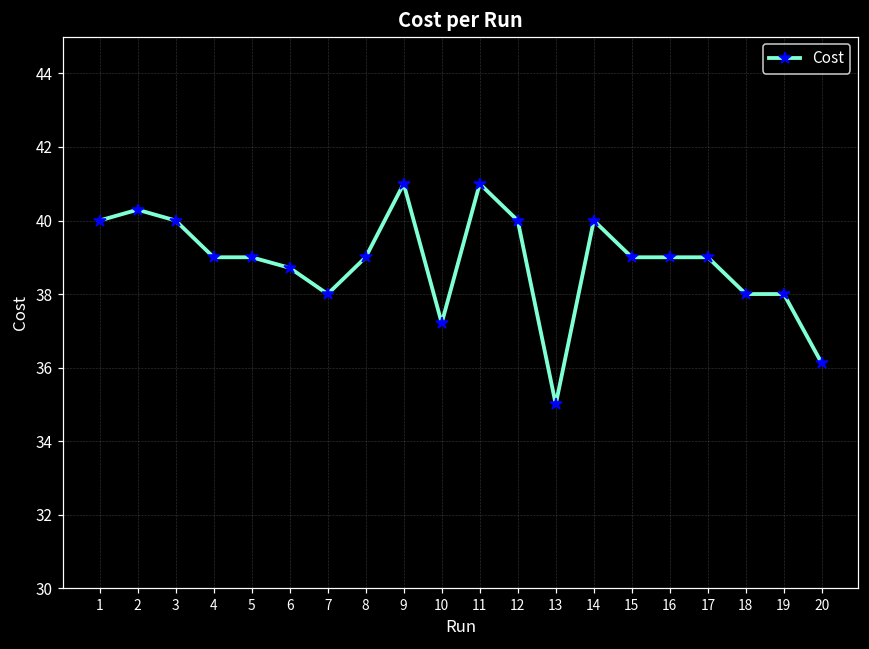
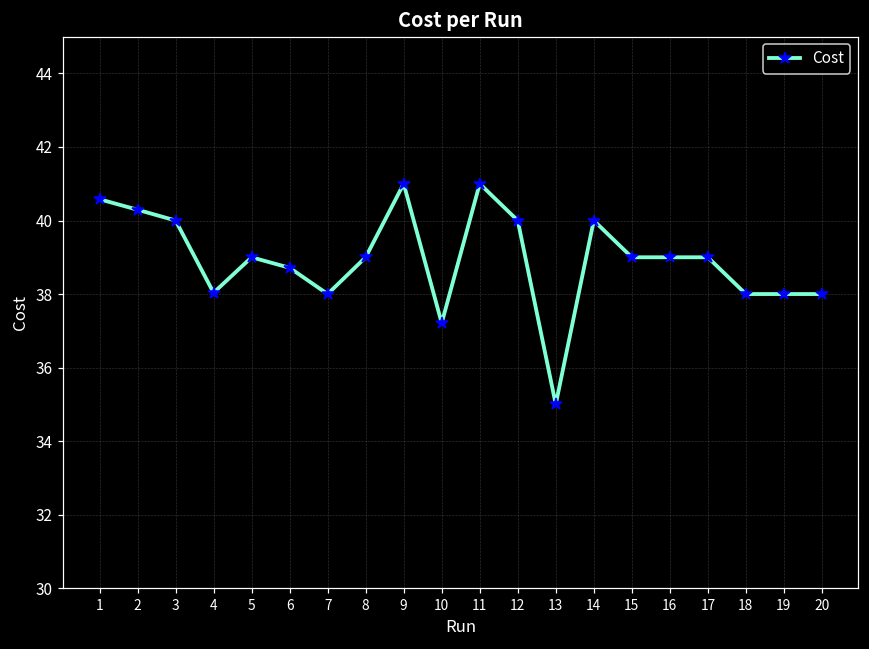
1: 40.0 -> 40.6
4: 39.0 -> 38.0
20: 36.1 -> 38.0
